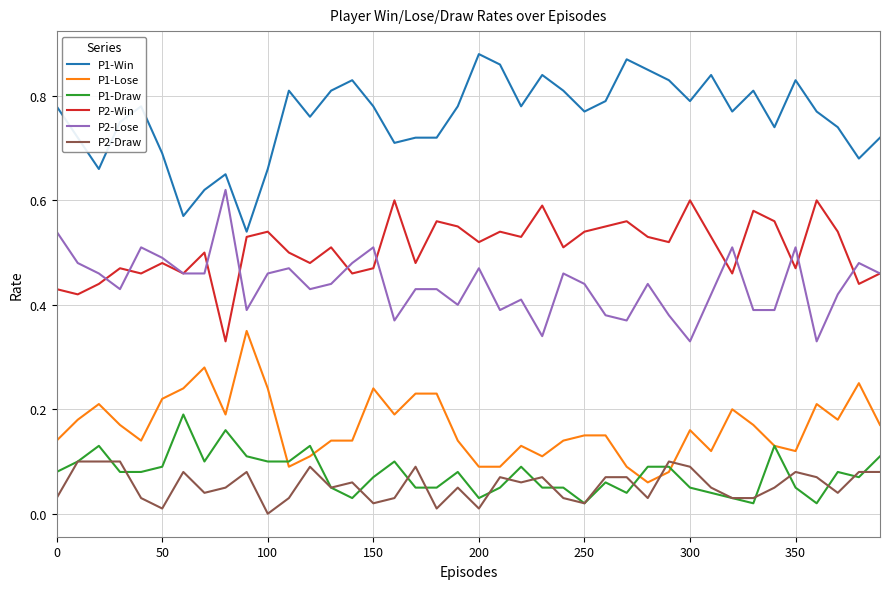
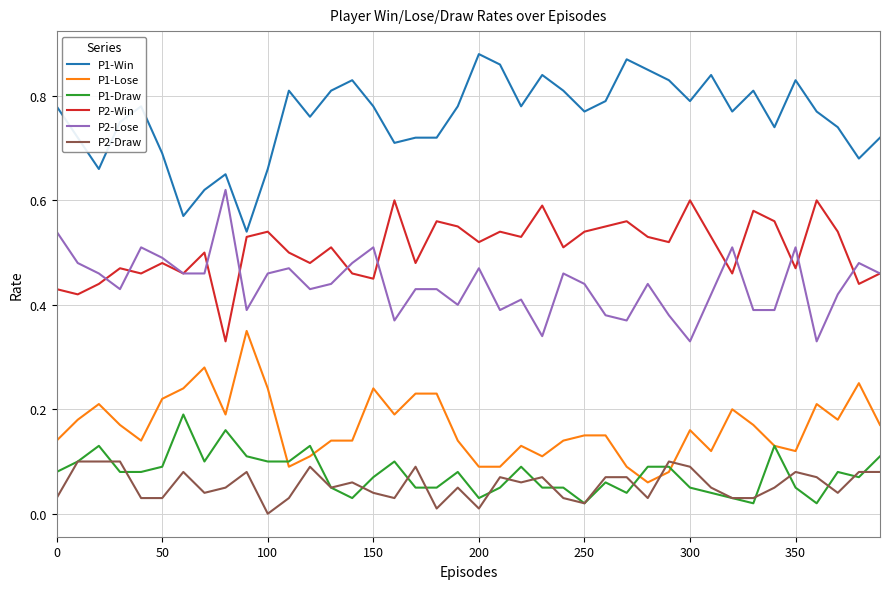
P2-Draw, 50: 0.01 -> 0.03
P2-Win, 150: 0.47 -> 0.45
P2-Draw, 150: 0.02 -> 0.04
